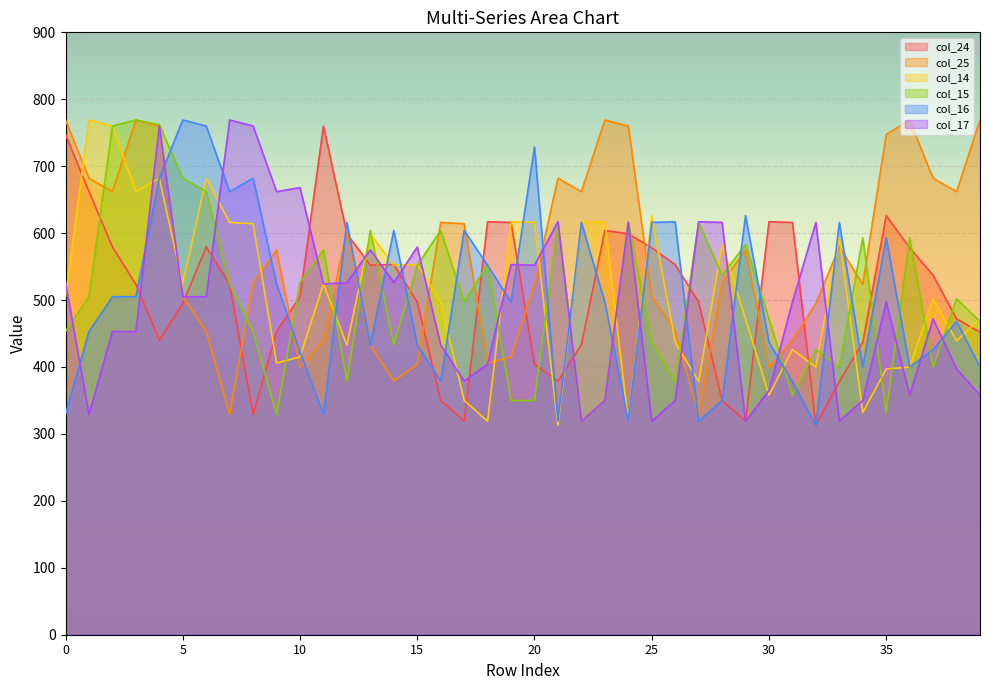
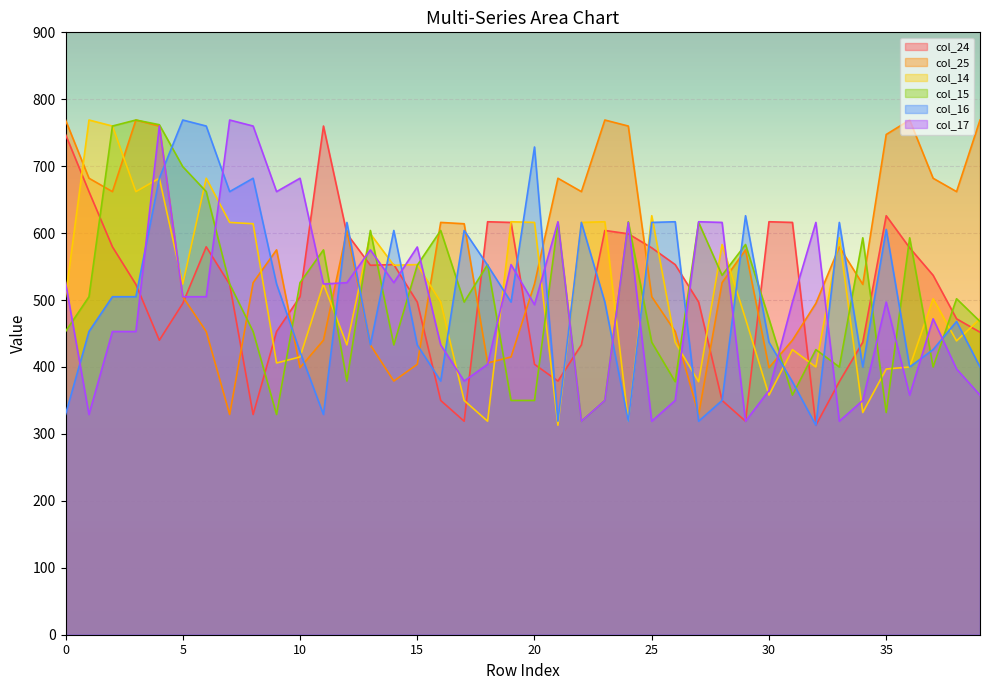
col_15, 5: 680 -> 700
col_17, 10: 670 -> 680
col_17, 20: 550 -> 490
col_16, 35: 590 -> 610
